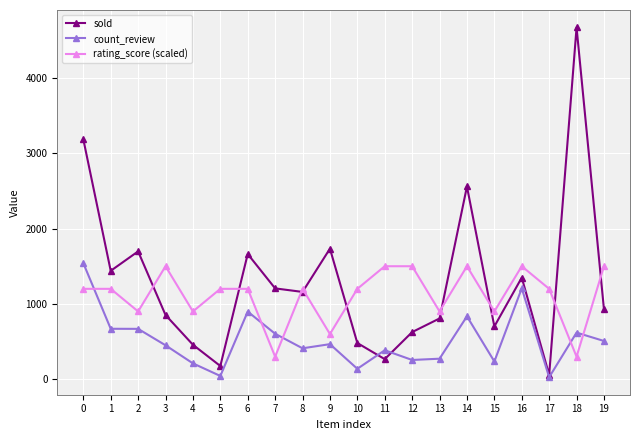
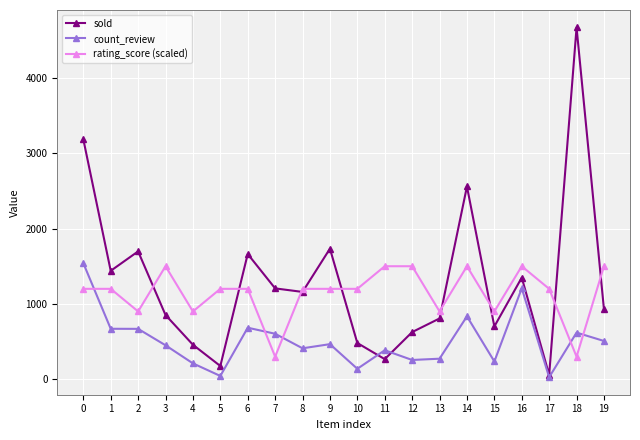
count_review, 6: 900 -> 700
rating_score (scaled), 9: 600 -> 1200
